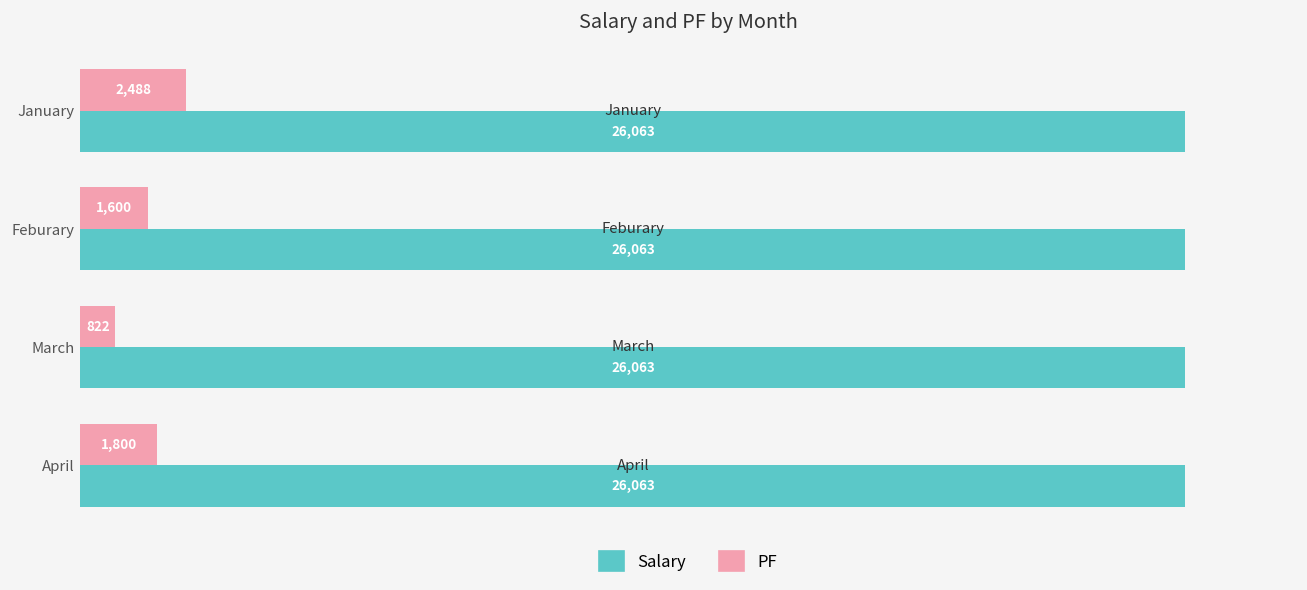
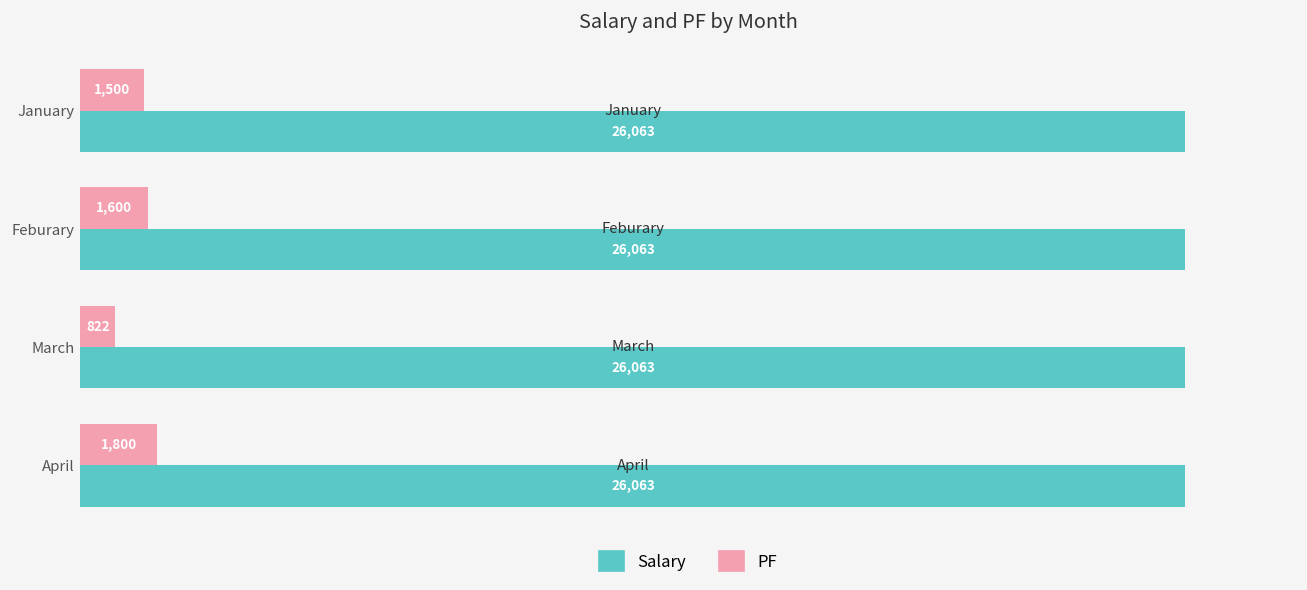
PF, January: 2,488 -> 1,500
